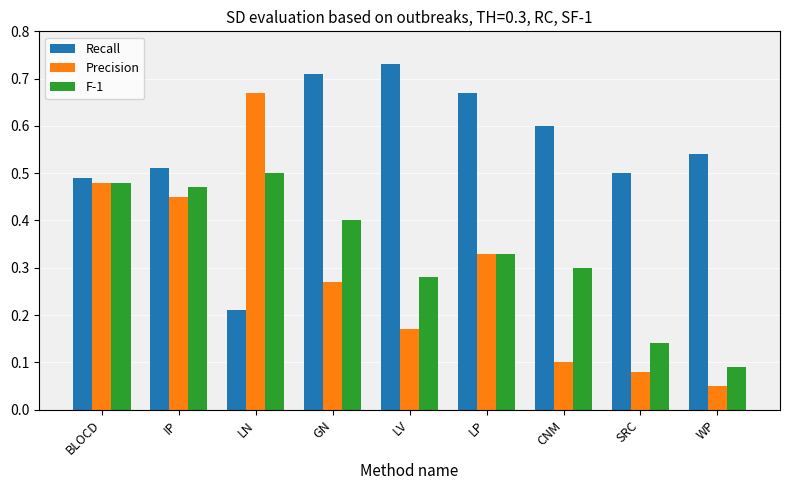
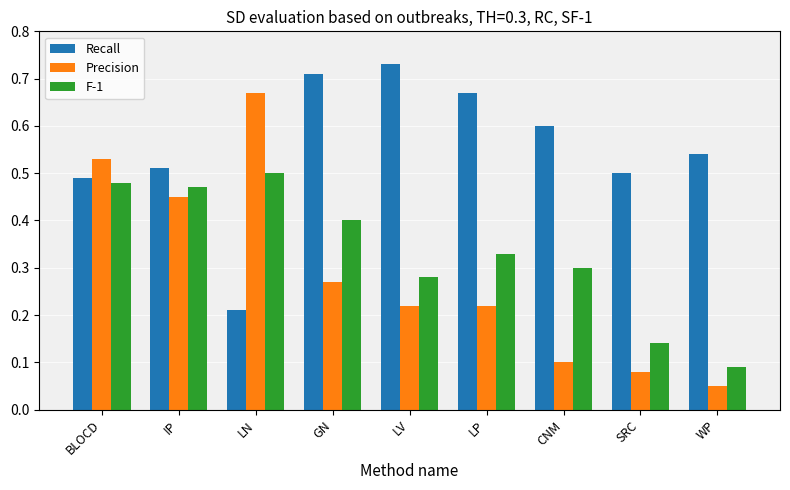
Precision, BLOCD: 0.48 -> 0.53
Precision, LV: 0.17 -> 0.22
Precision, LP: 0.33 -> 0.22
